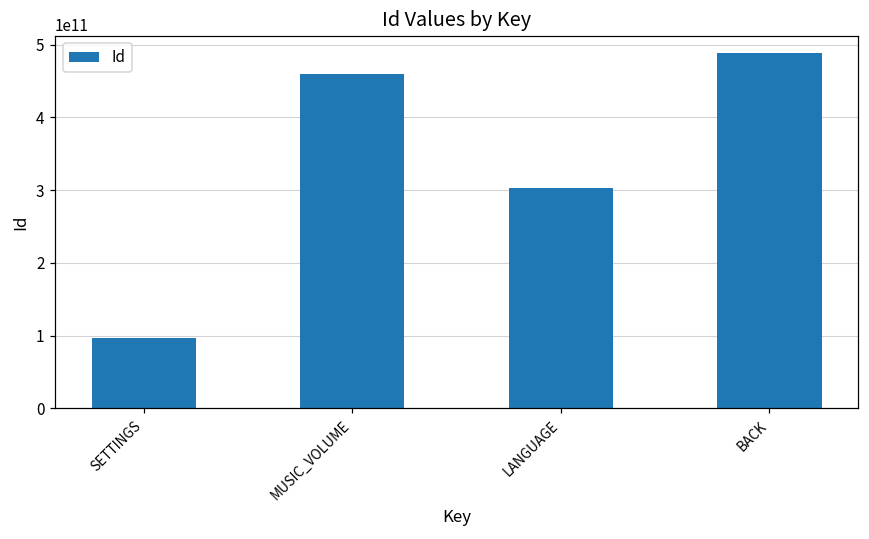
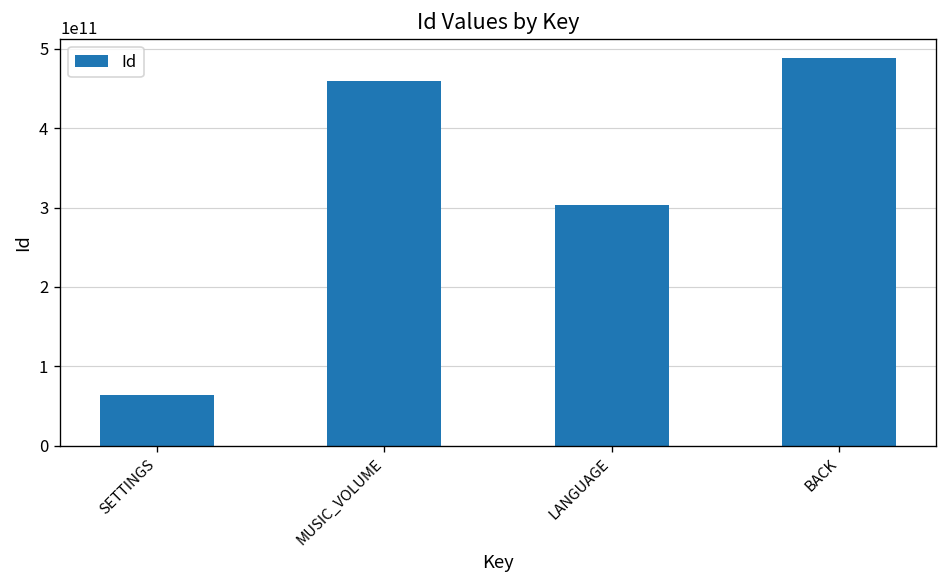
SETTINGS: 100000000000 -> 60000000000
